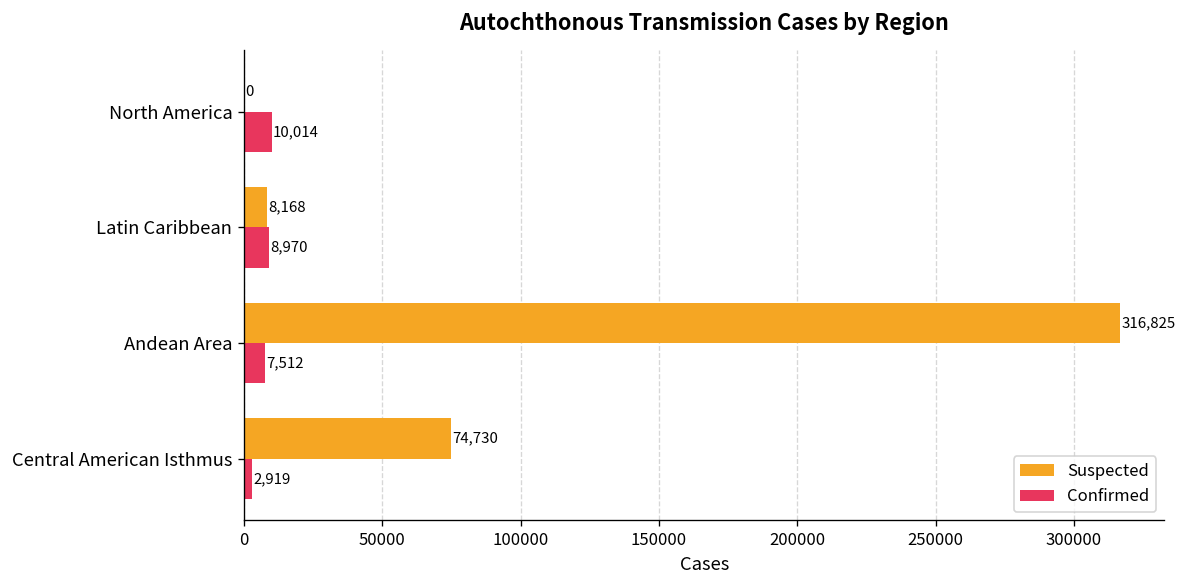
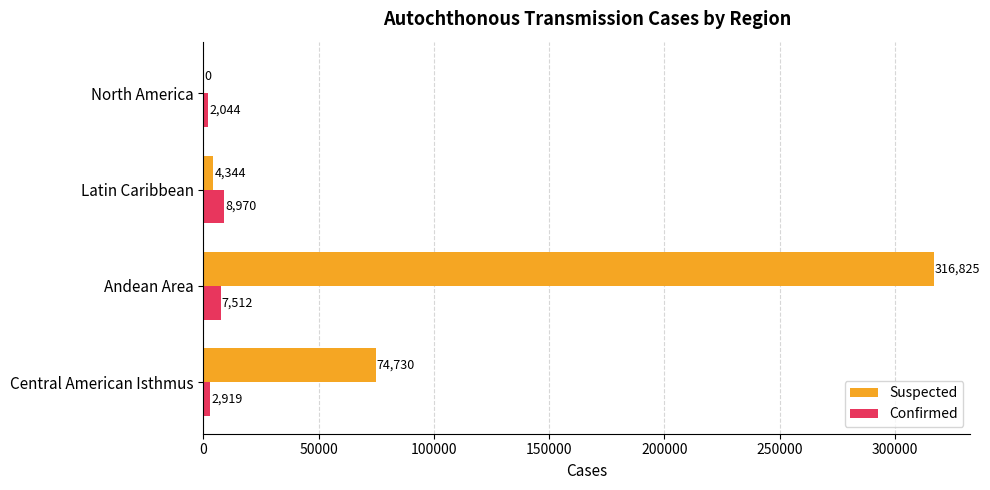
Confirmed, North America: 10,014 -> 2,044
Suspected, Latin Caribbean: 8,168 -> 4,344
